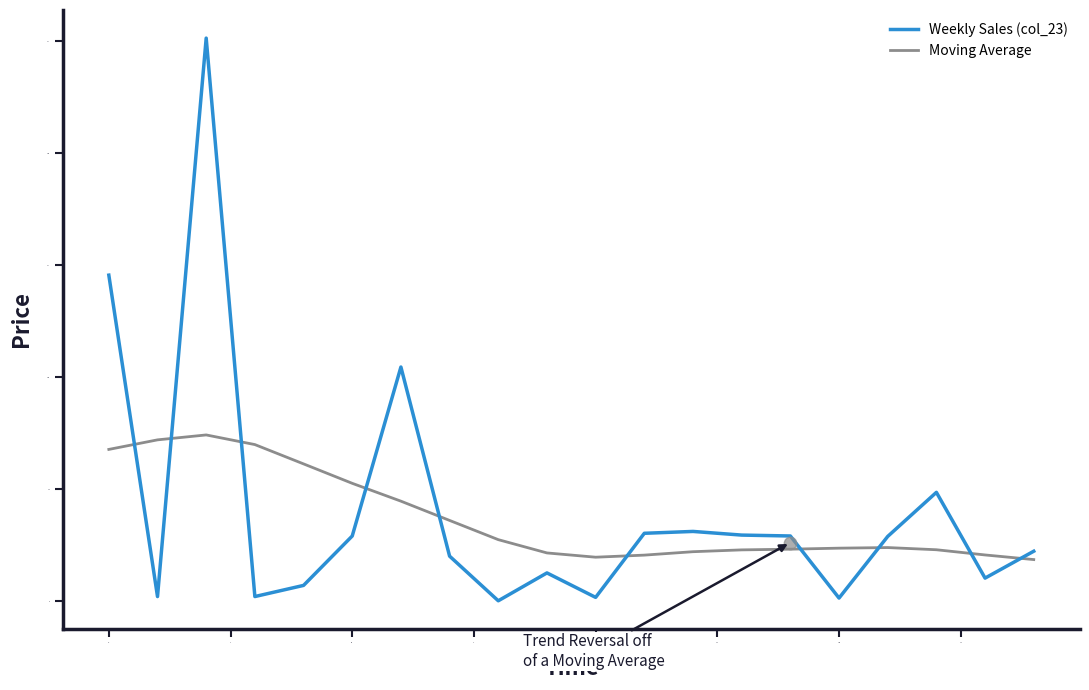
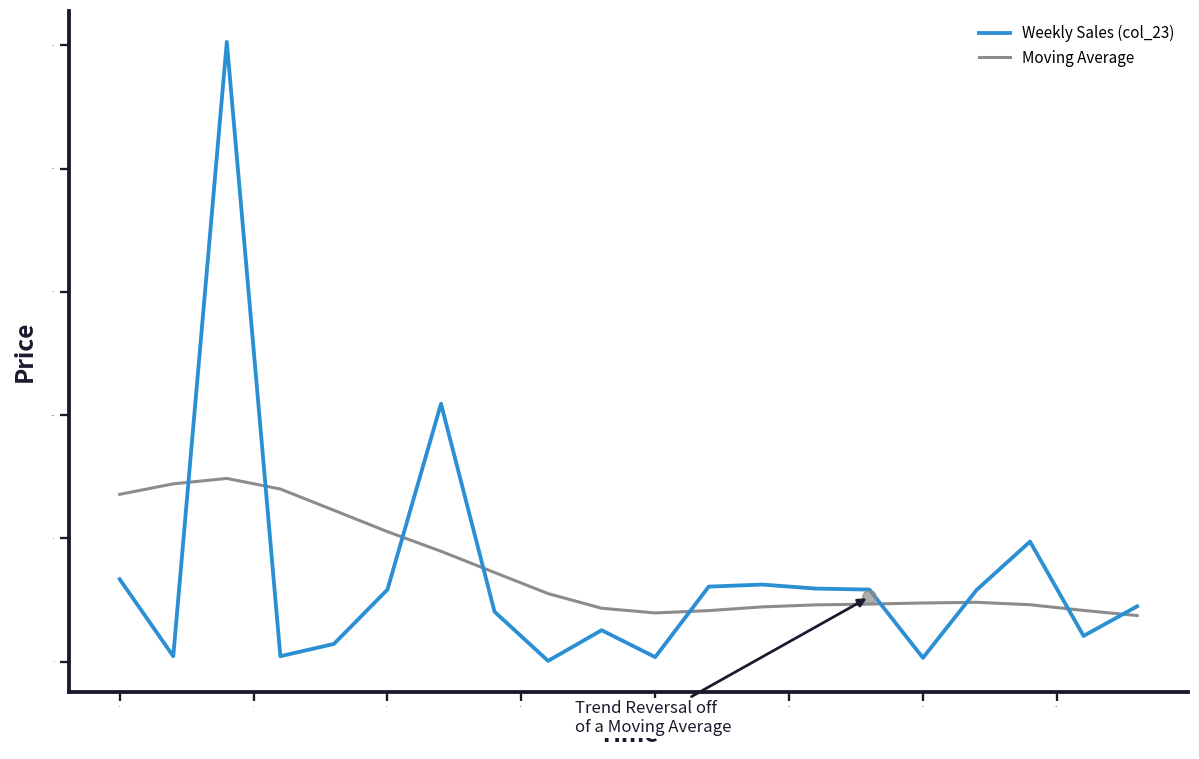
Weekly Sales (col_23), 0.0: 146 -> 33
